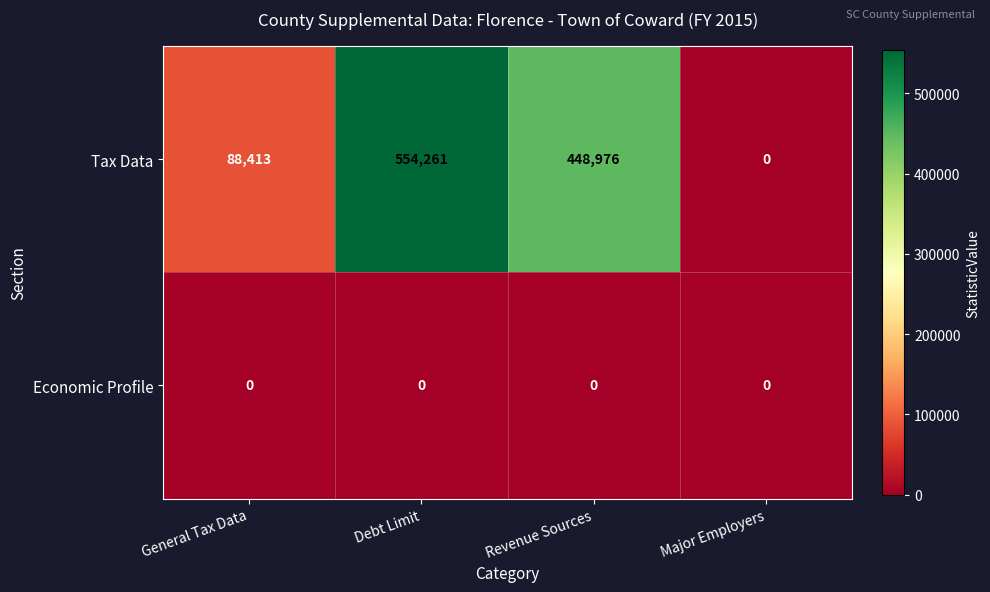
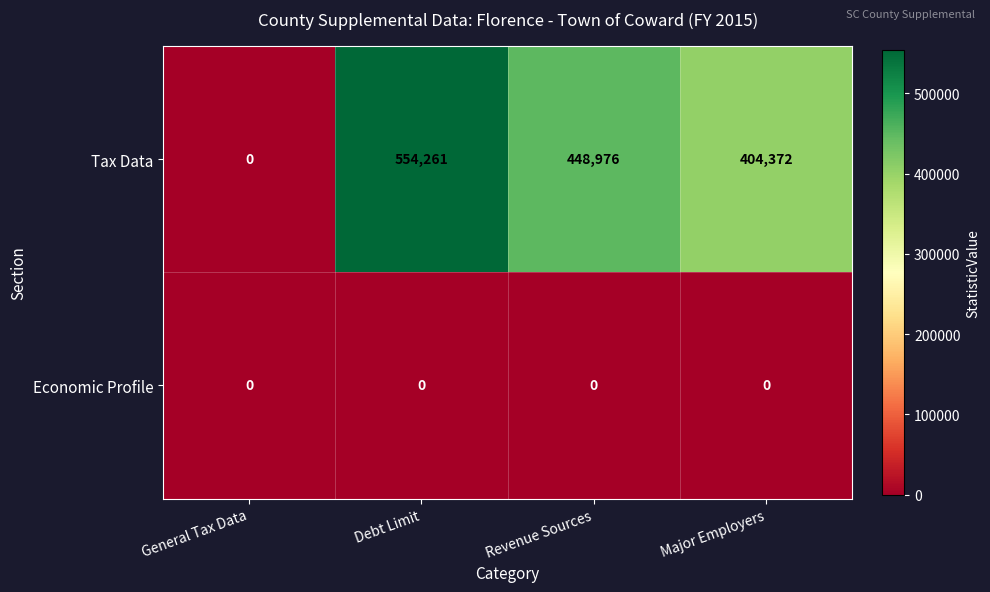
Tax Data, General Tax Data: 88,413 -> 0
Tax Data, Major Employers: 0 -> 404,372
